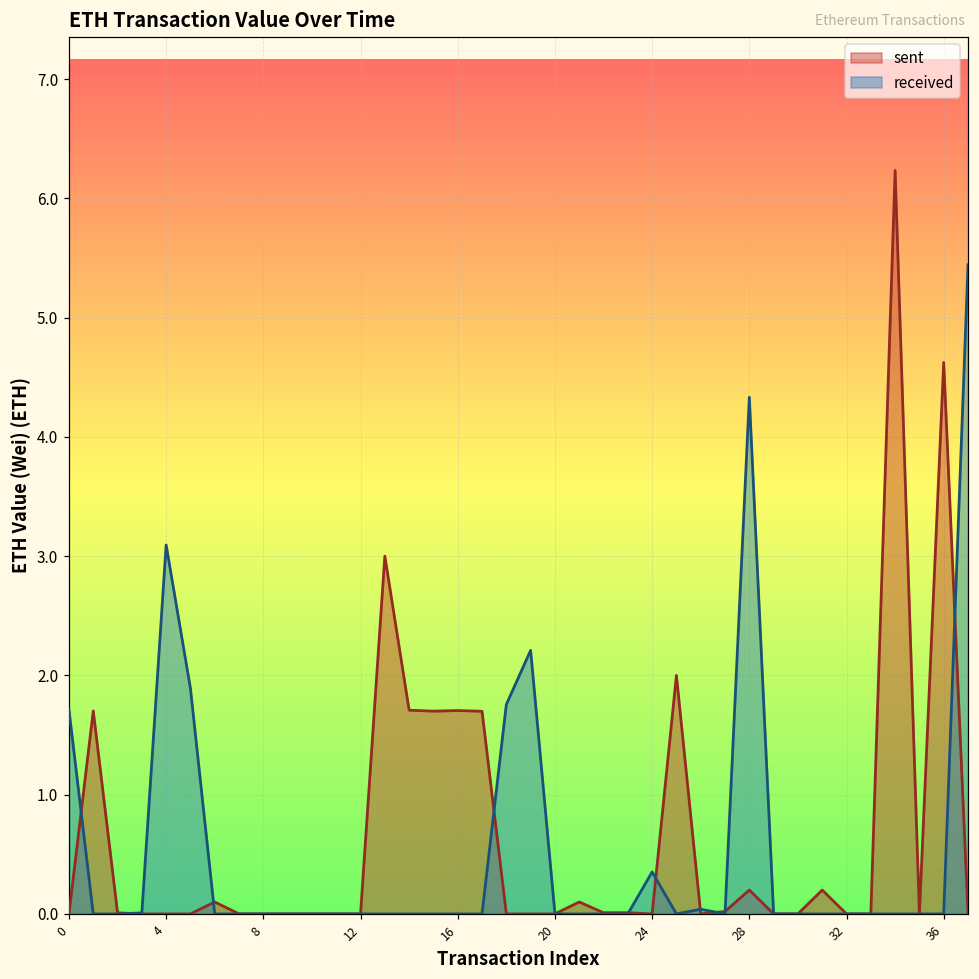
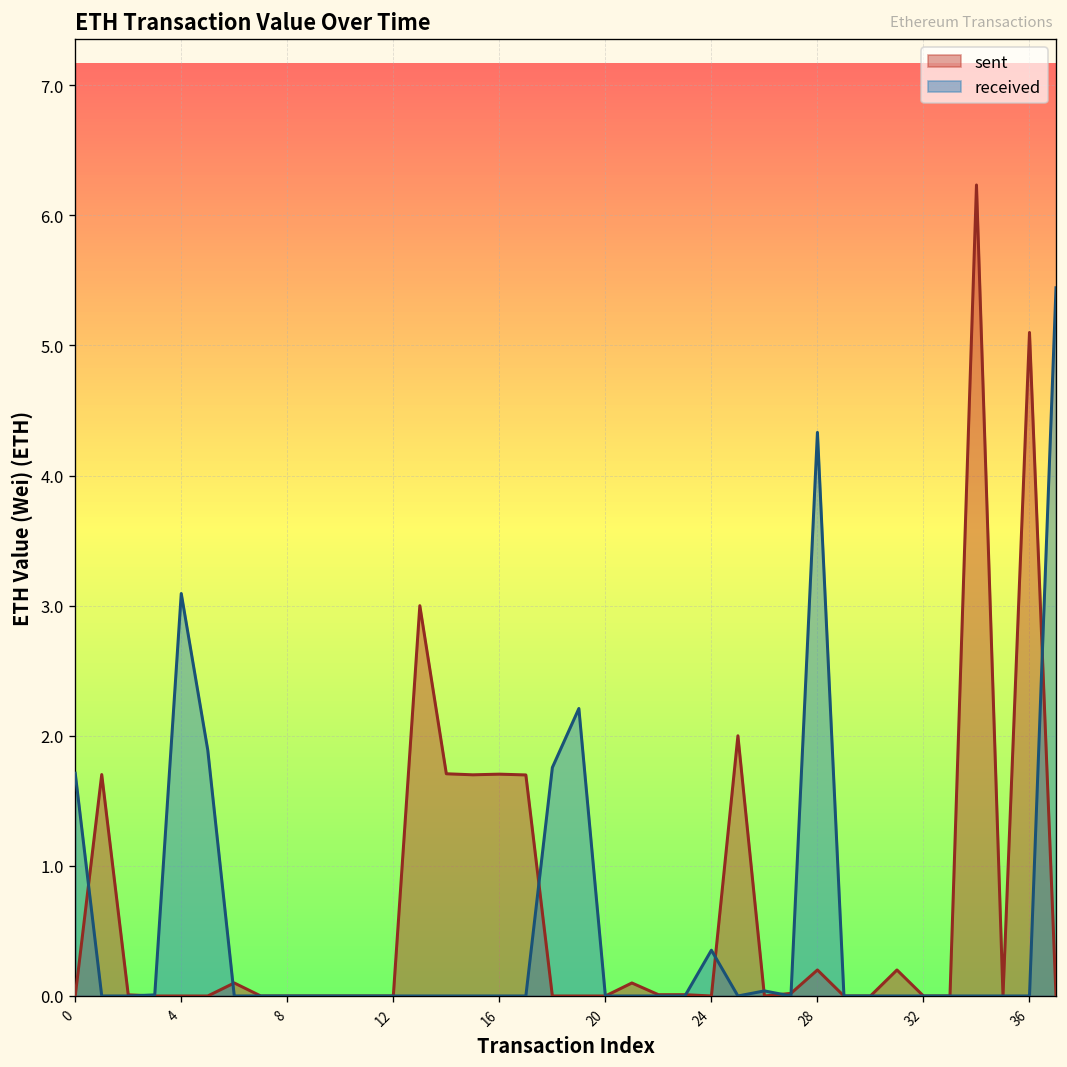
sent, 36: 4.62 -> 5.10
